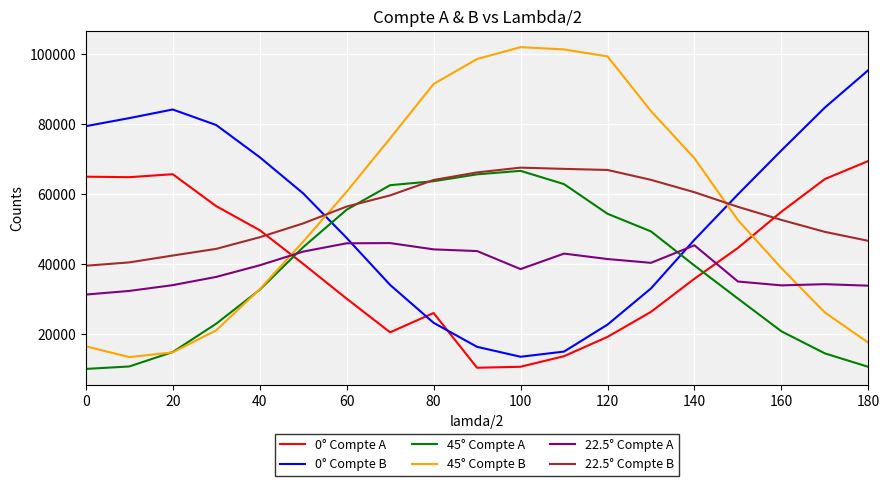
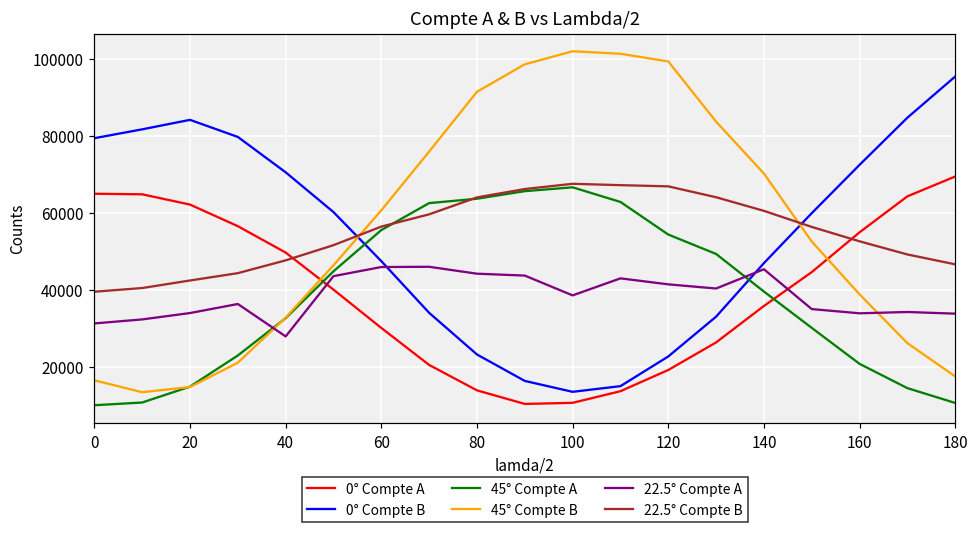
0° Compte A, 20: 66000 -> 62000
22.5° Compte A, 40: 40000 -> 28000
0° Compte A, 80: 26000 -> 14000
